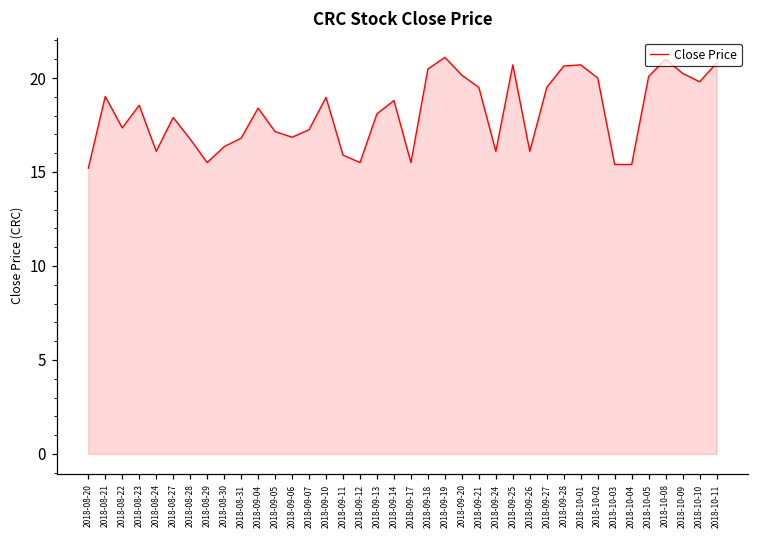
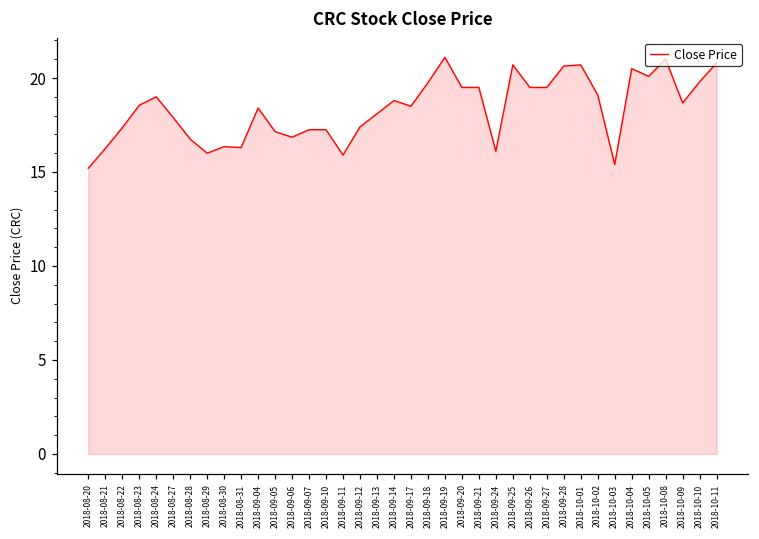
2018-08-21: 19.0 -> 16.3
2018-08-24: 16.1 -> 19.0
2018-08-29: 15.5 -> 16.0
2018-08-31: 16.8 -> 16.3
2018-09-10: 19.0 -> 17.3
2018-09-12: 15.5 -> 17.4
2018-09-17: 15.5 -> 18.5
2018-09-18: 20.5 -> 19.8
2018-09-20: 20.2 -> 19.5
2018-09-26: 16.1 -> 19.5
2018-10-02: 20.0 -> 19.1
2018-10-04: 15.4 -> 20.5
2018-10-09: 20.3 -> 18.7
